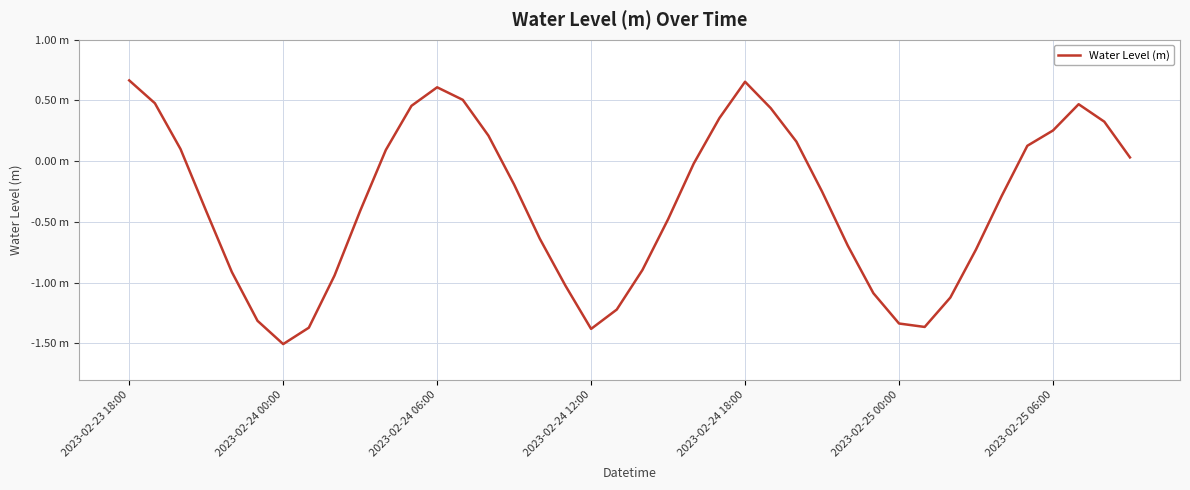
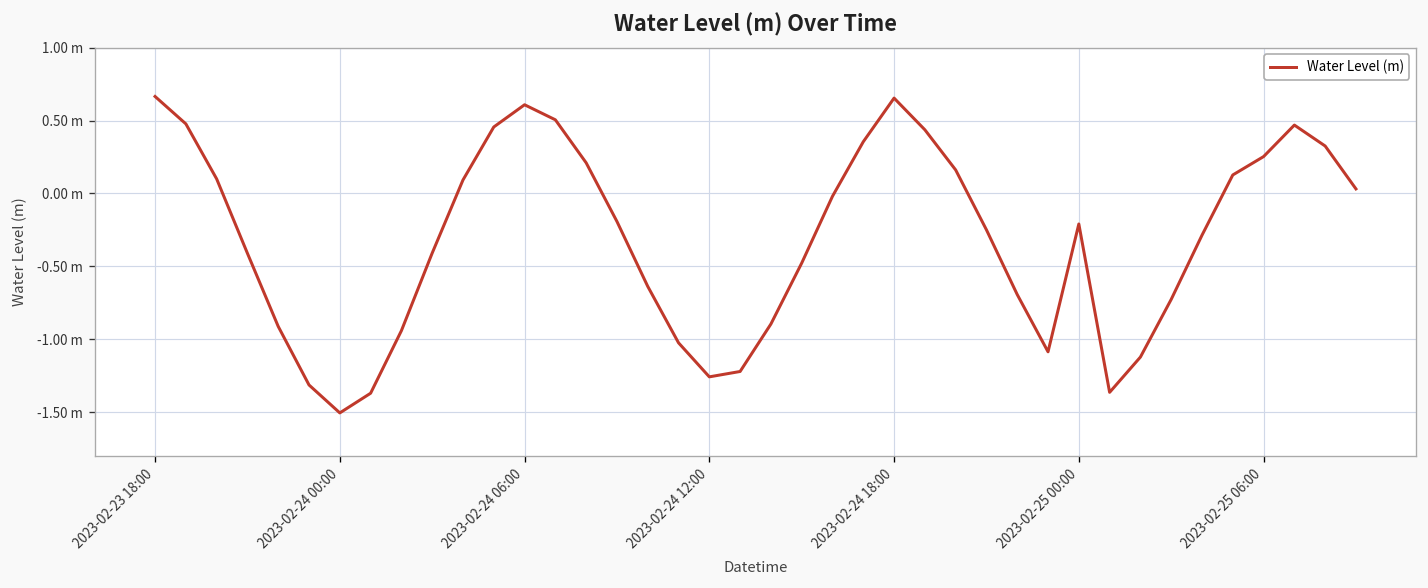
2023-02-24 12:00: -1.38 m -> -1.26 m
2023-02-25 00:00: -1.34 m -> -0.21 m
